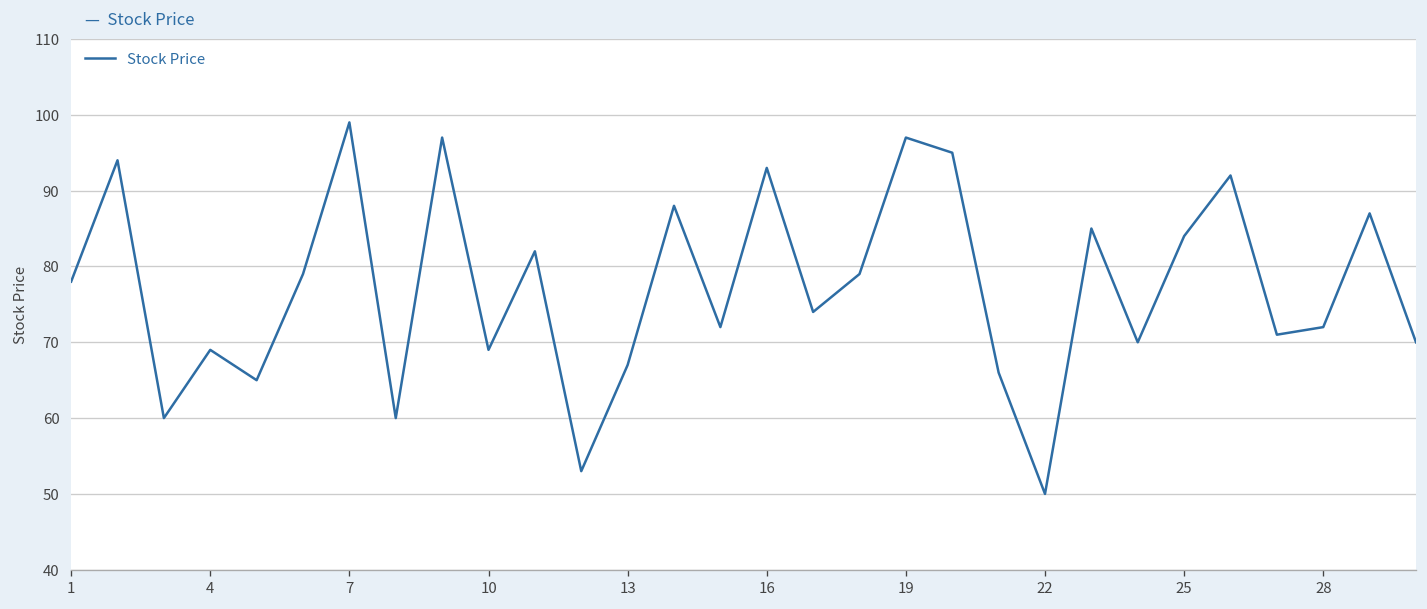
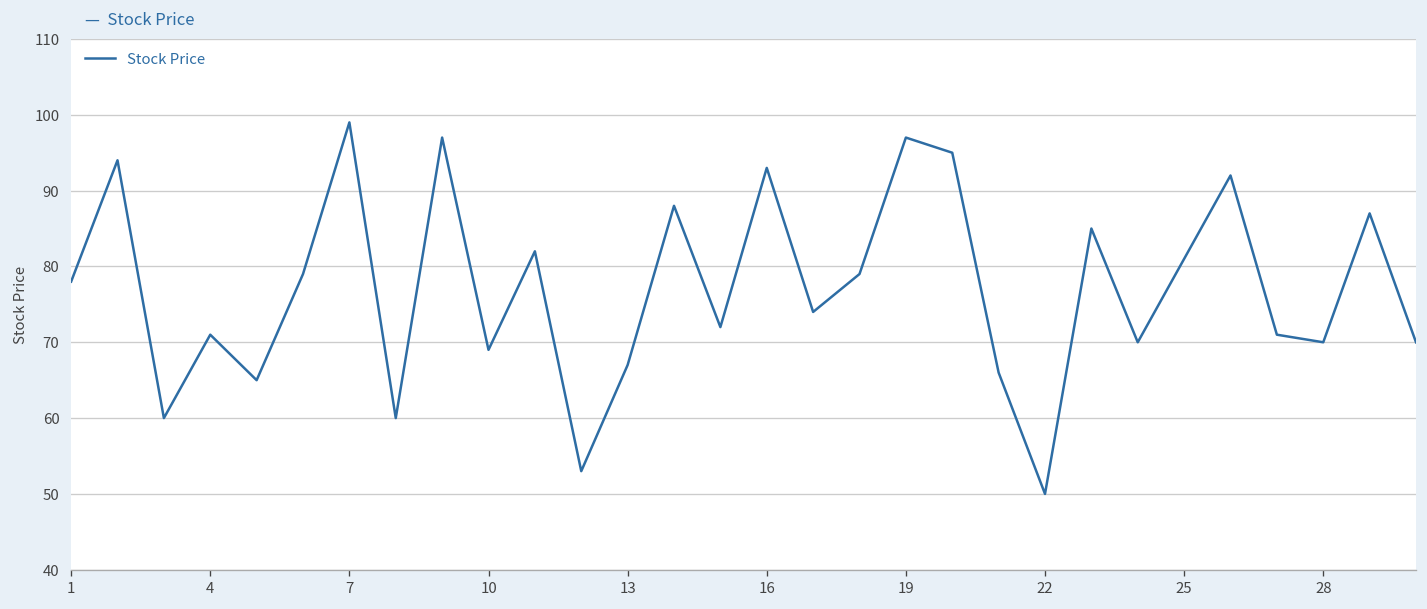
4: 69 -> 71
25: 84 -> 81
28: 72 -> 70
